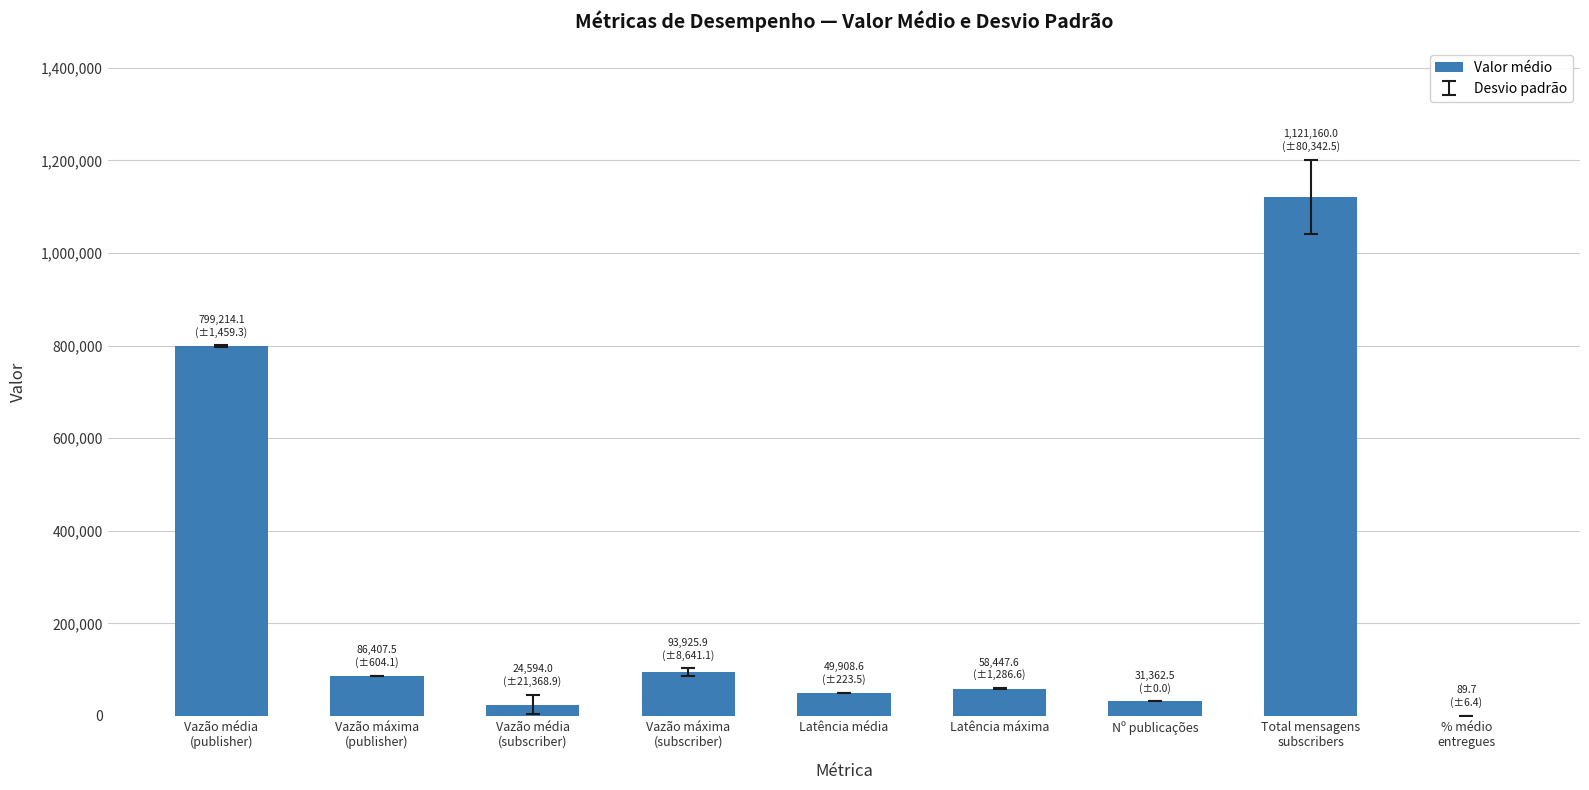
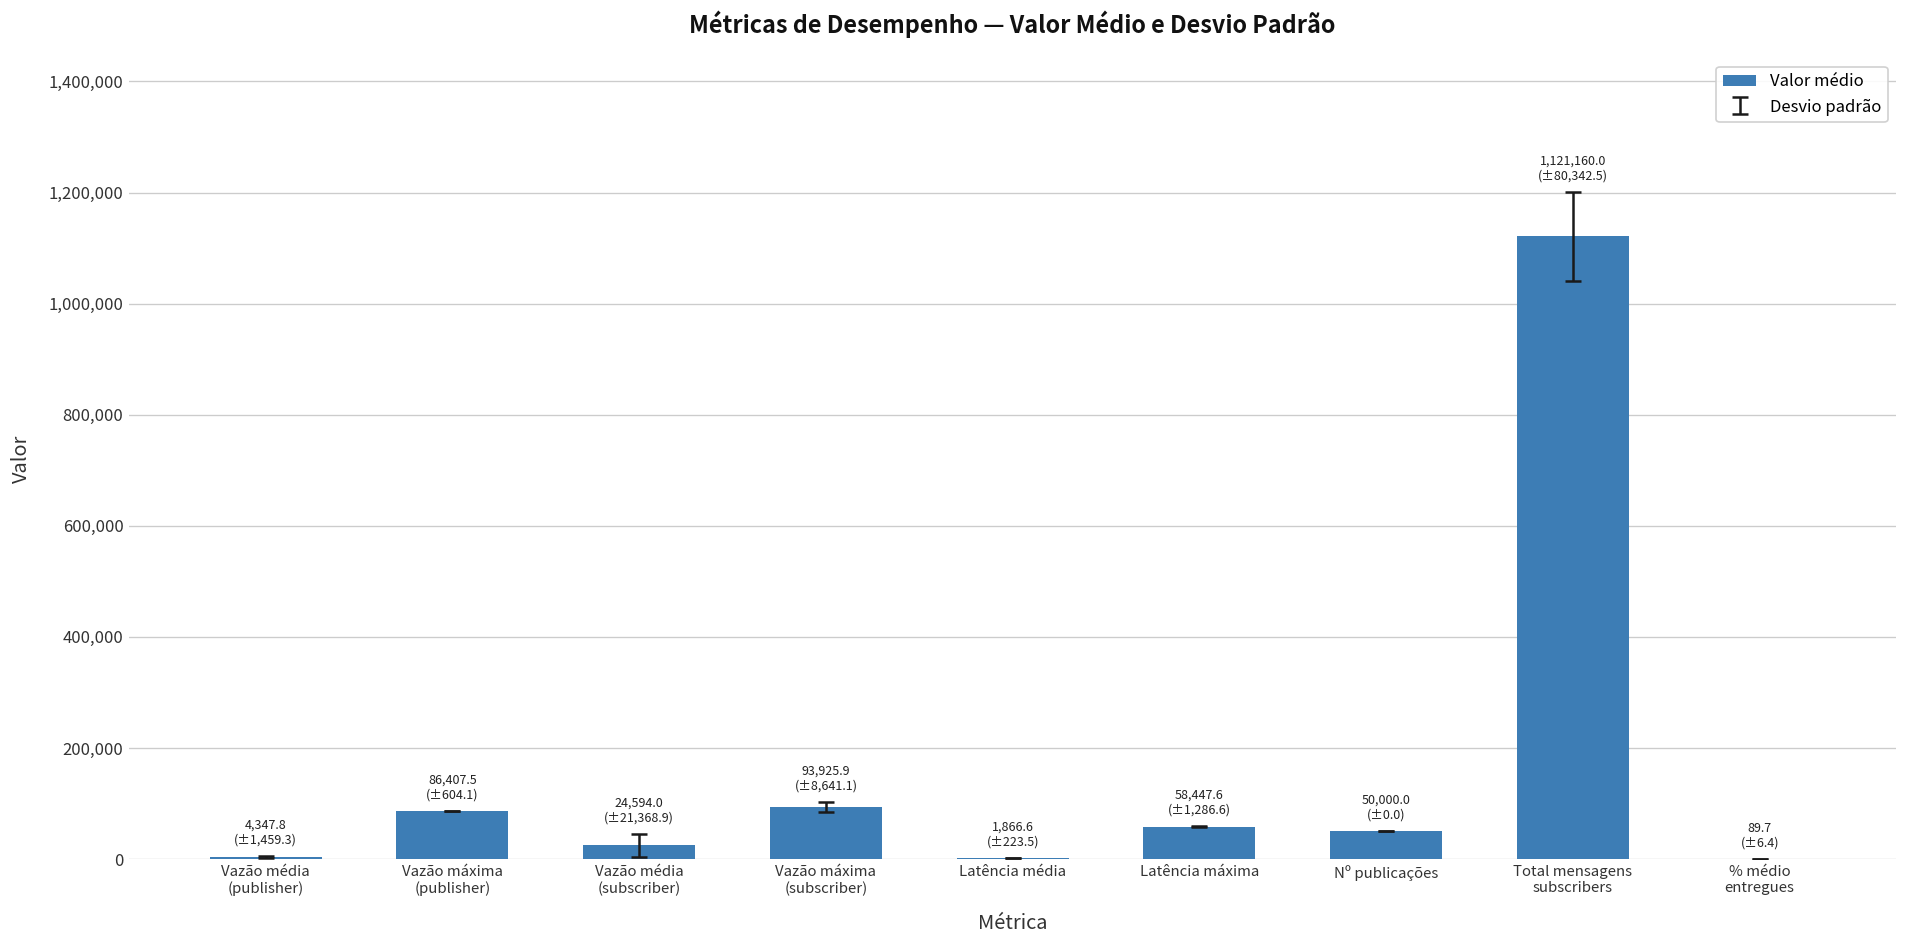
Valor médio, Vazão média (publisher): 799,214.1 -> 4,347.8
Valor médio, Latência média: 49,908.6 -> 1,866.6
Valor médio, Nº publicações: 31,362.5 -> 50,000.0
